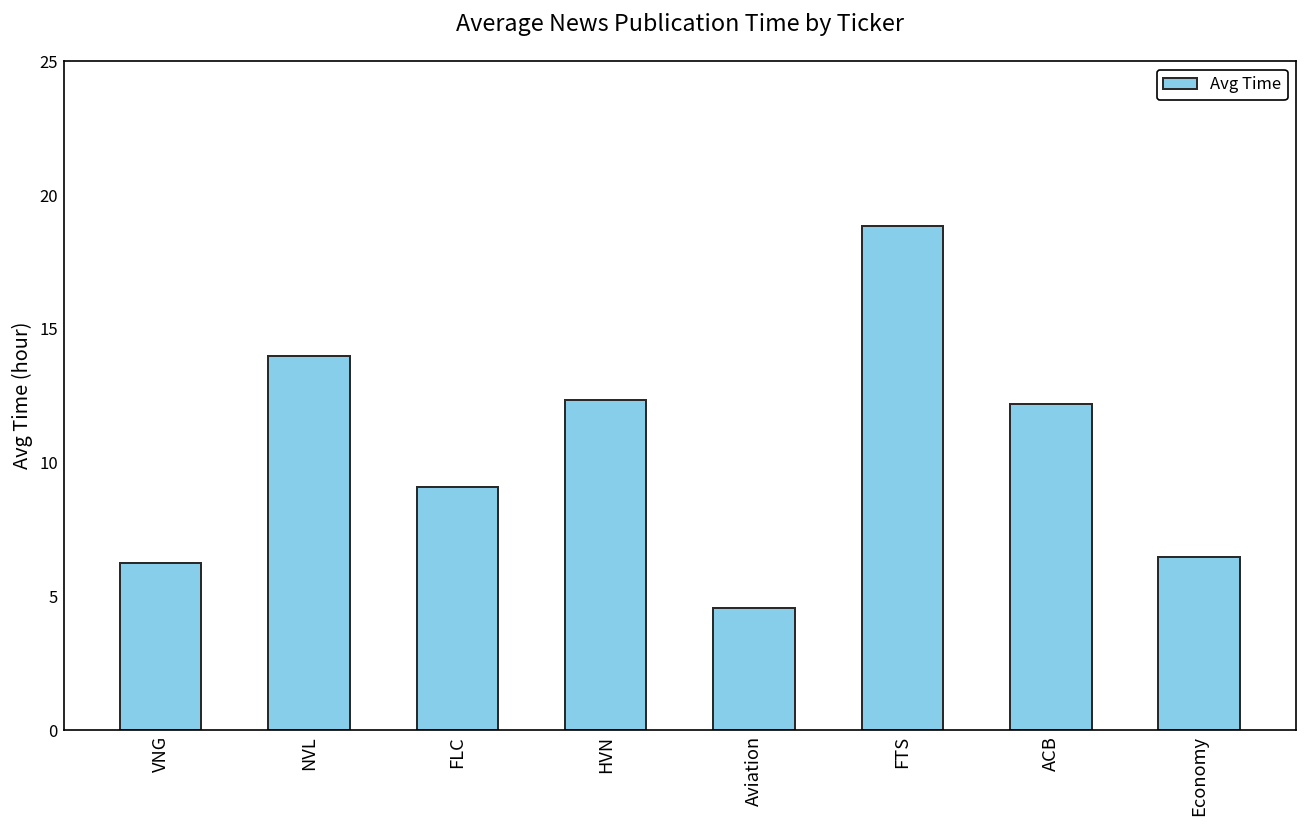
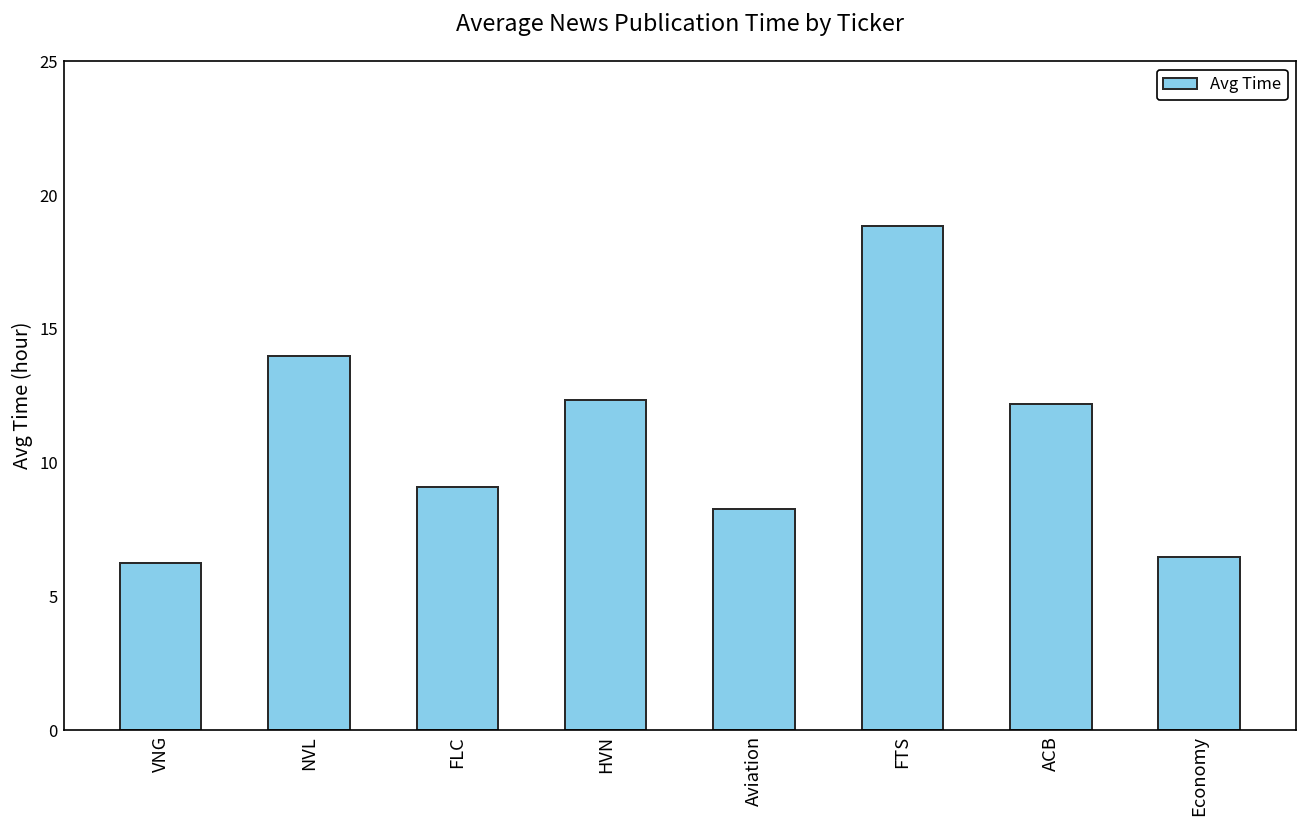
Aviation: 4.6 -> 8.3
